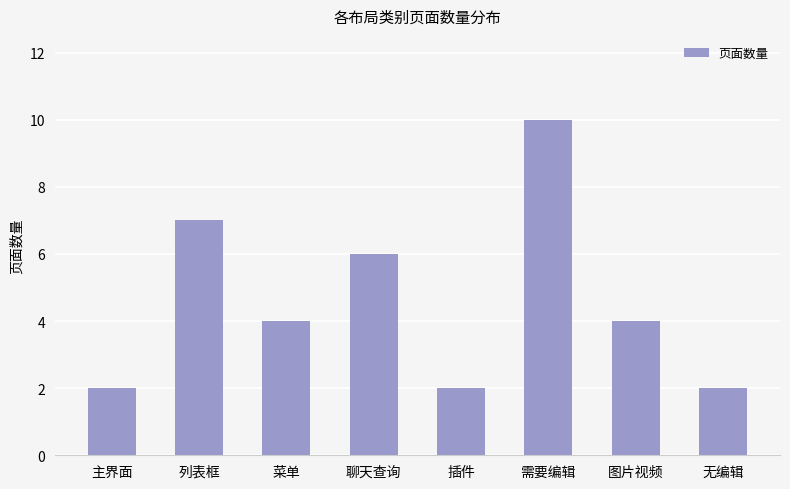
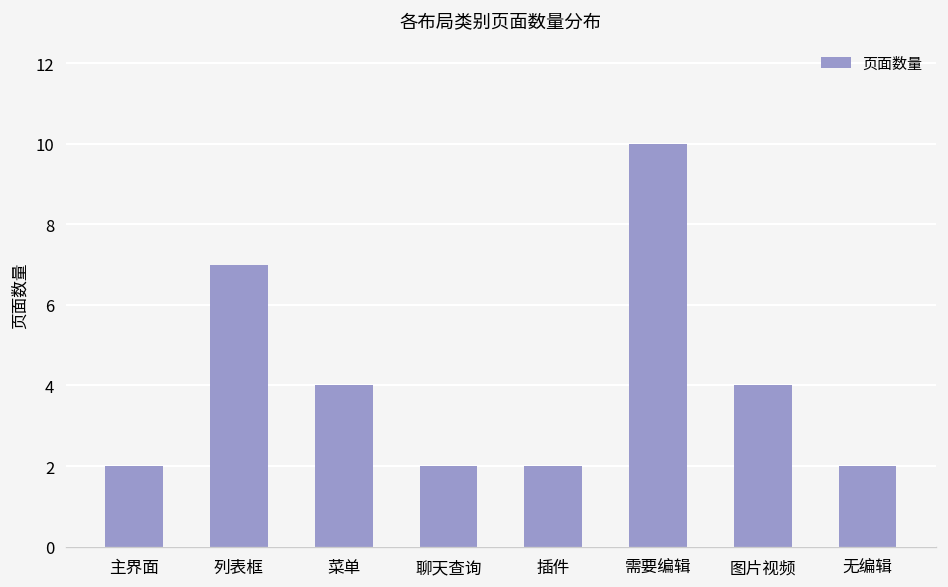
聊天查询: 6 -> 2
